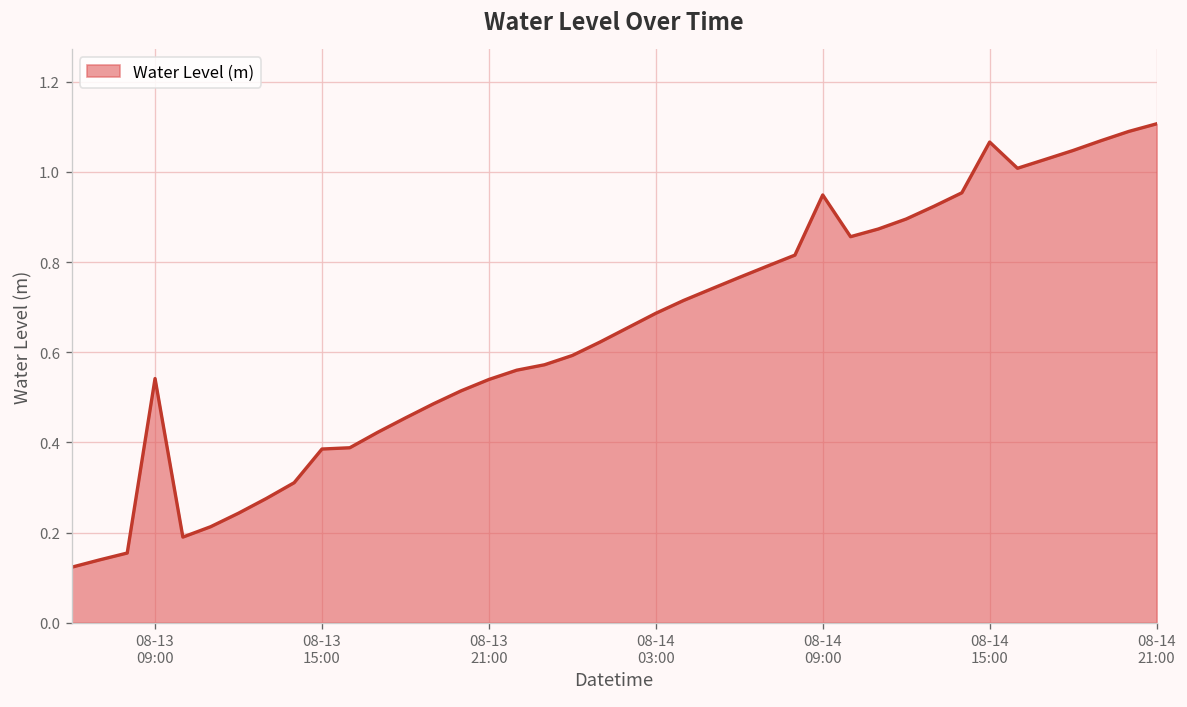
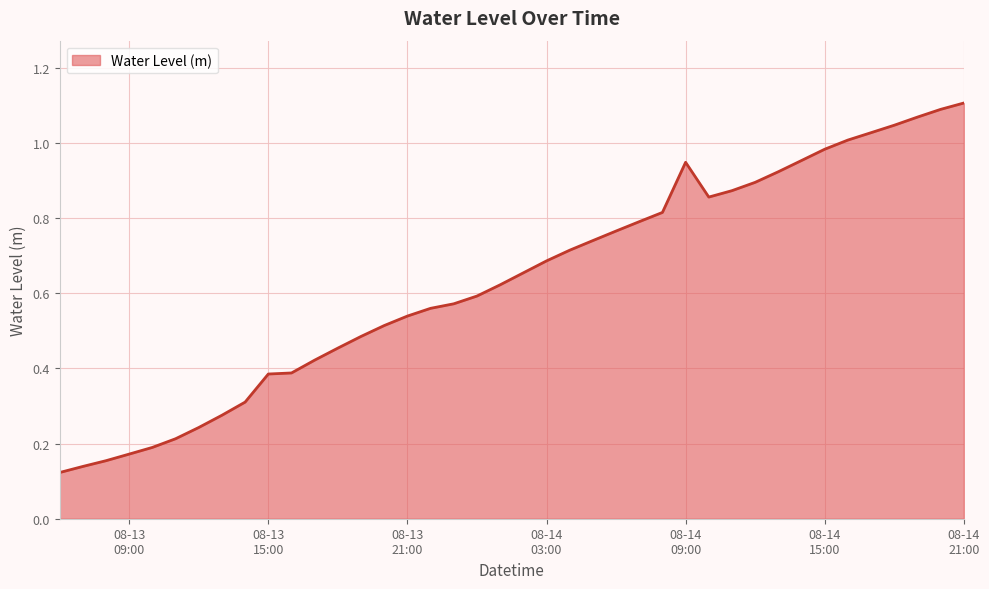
08-13 09:00: 0.54 -> 0.17
08-14 15:00: 1.07 -> 0.98
